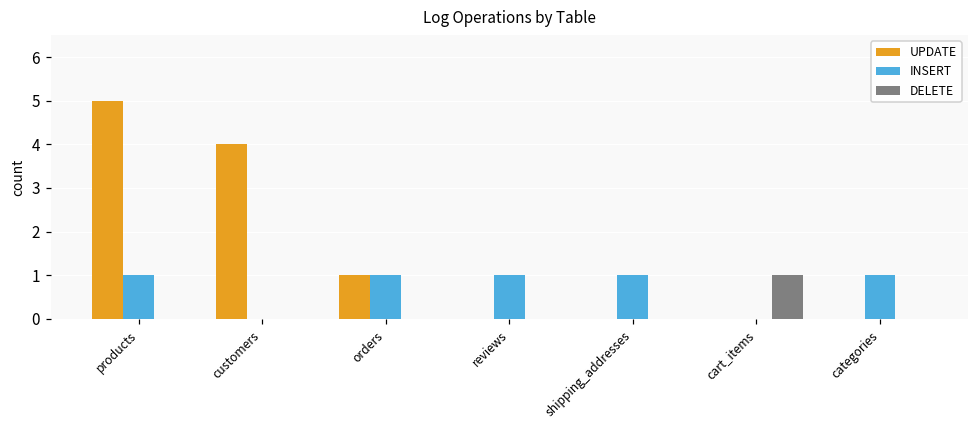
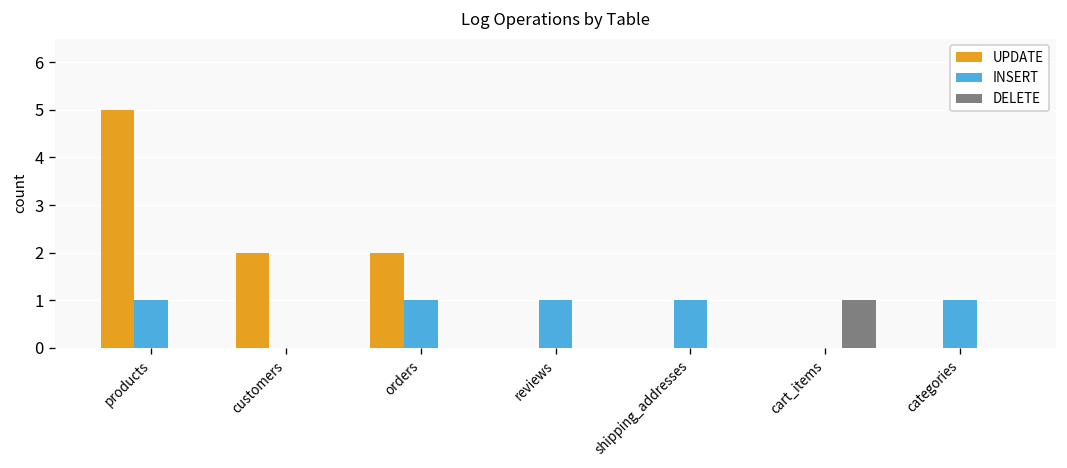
UPDATE, customers: 4 -> 2
UPDATE, orders: 1 -> 2
